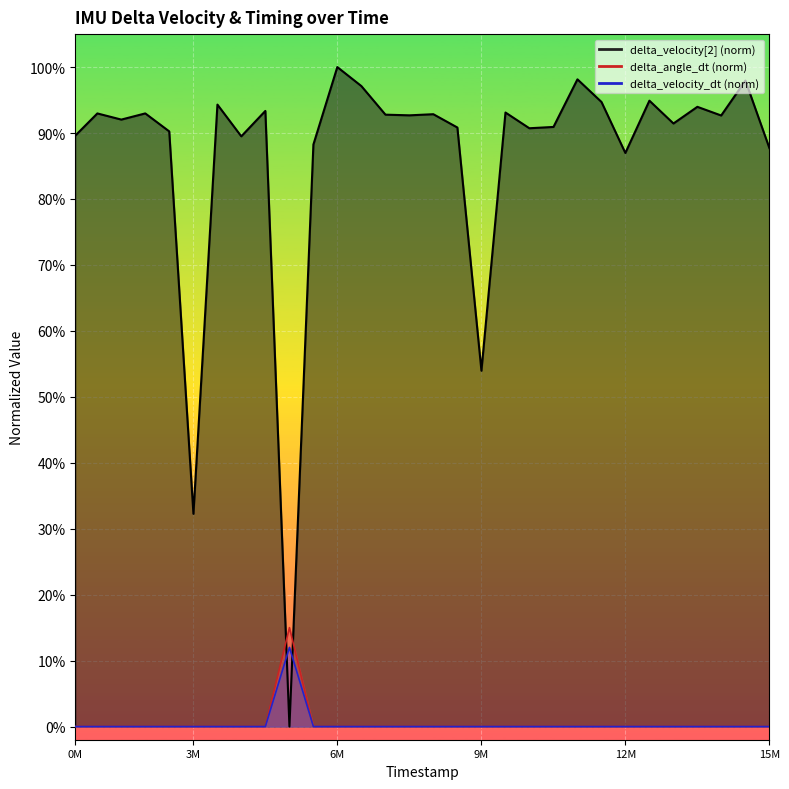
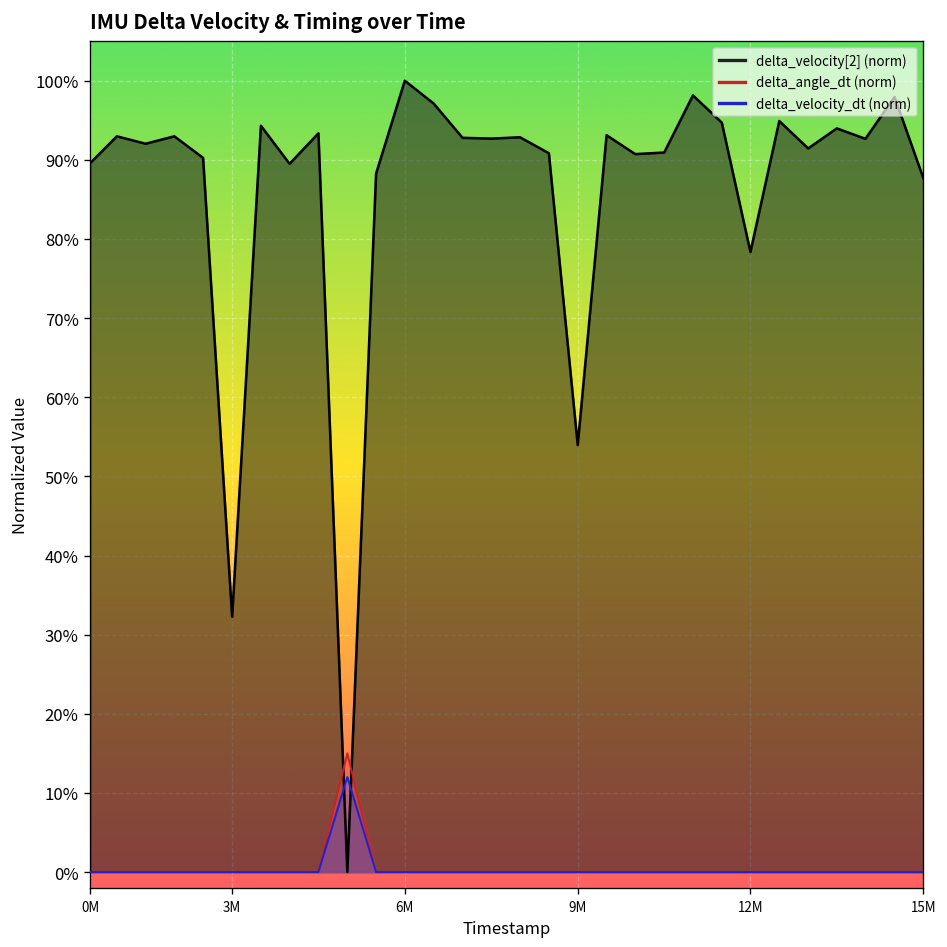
delta_velocity[2] (norm), 12M: 87% -> 78%
